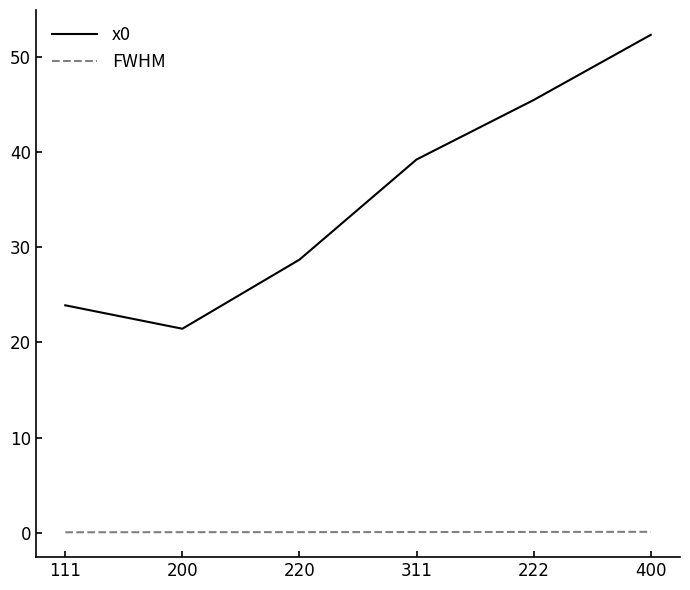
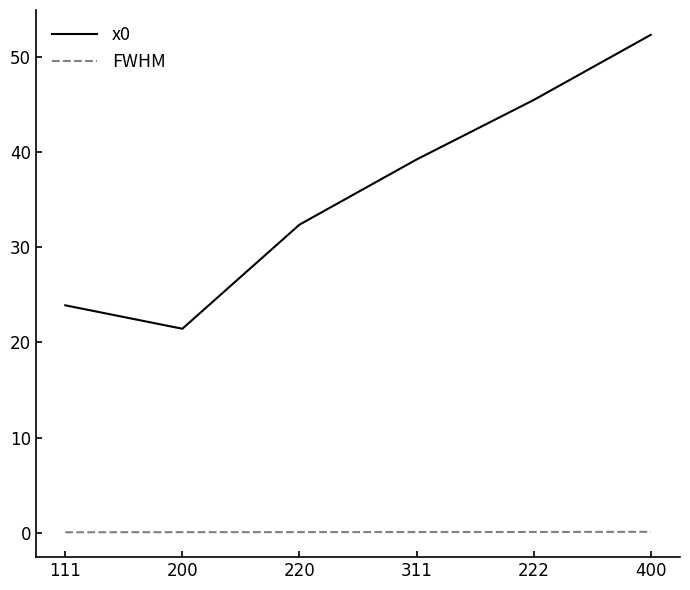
x0, 220: 29 -> 32
